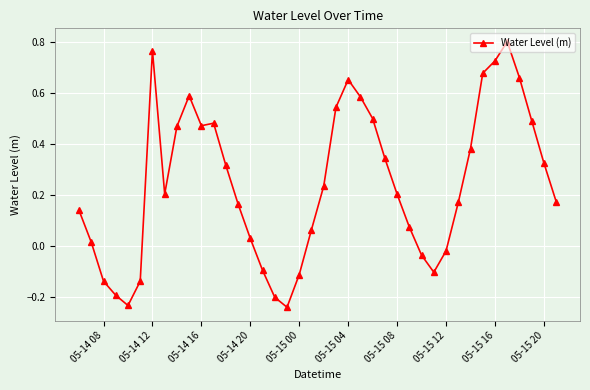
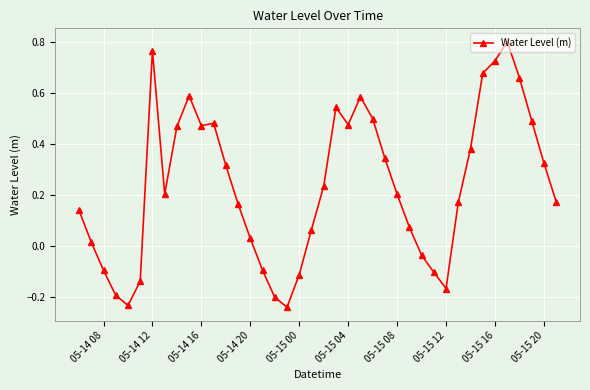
05-14 08: -0.14 -> -0.09
05-15 04: 0.65 -> 0.48
05-15 12: -0.02 -> -0.17
